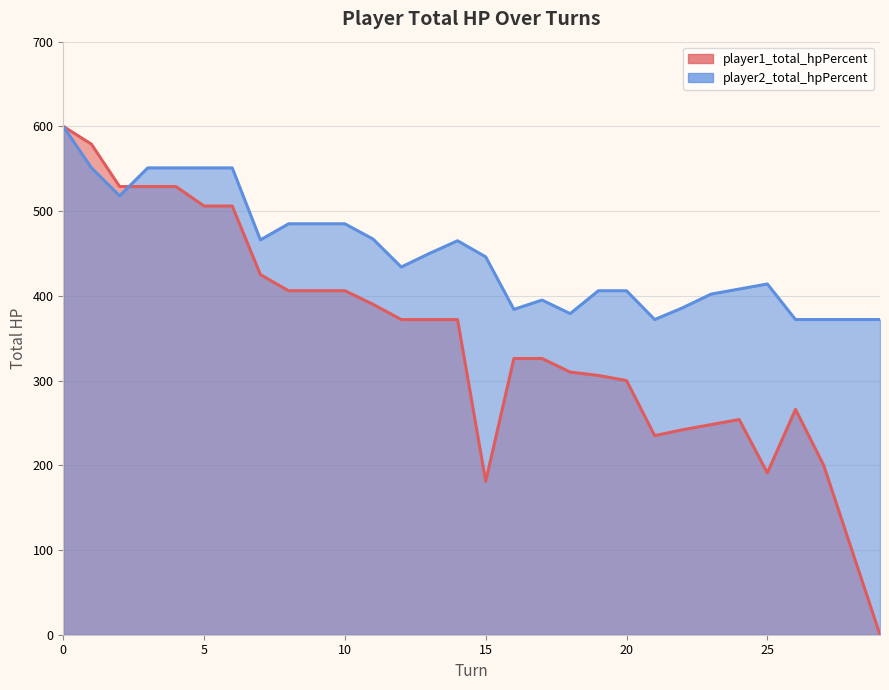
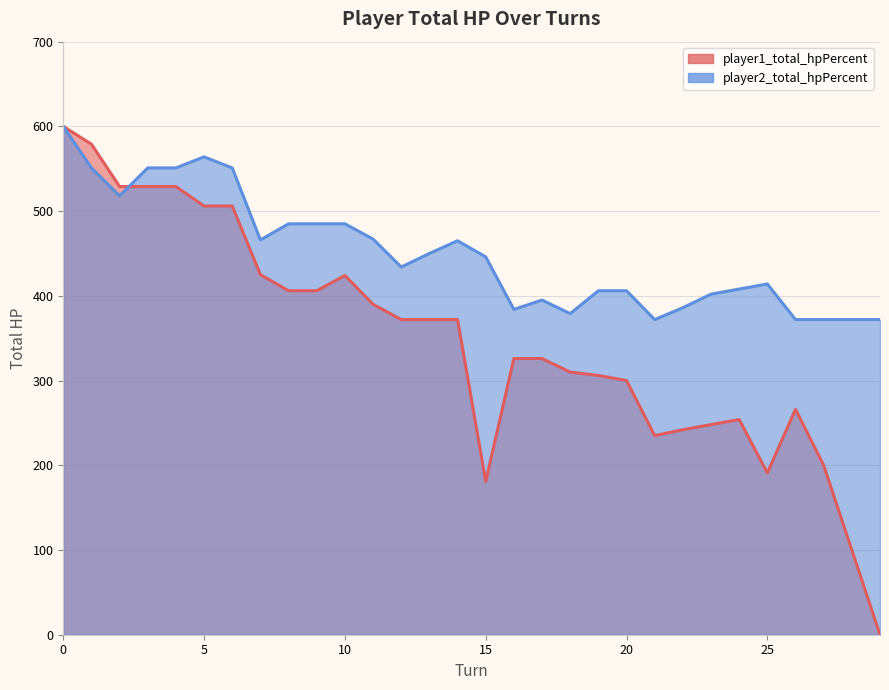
player2_total_hpPercent, 5: 550 -> 560
player1_total_hpPercent, 10: 410 -> 420
